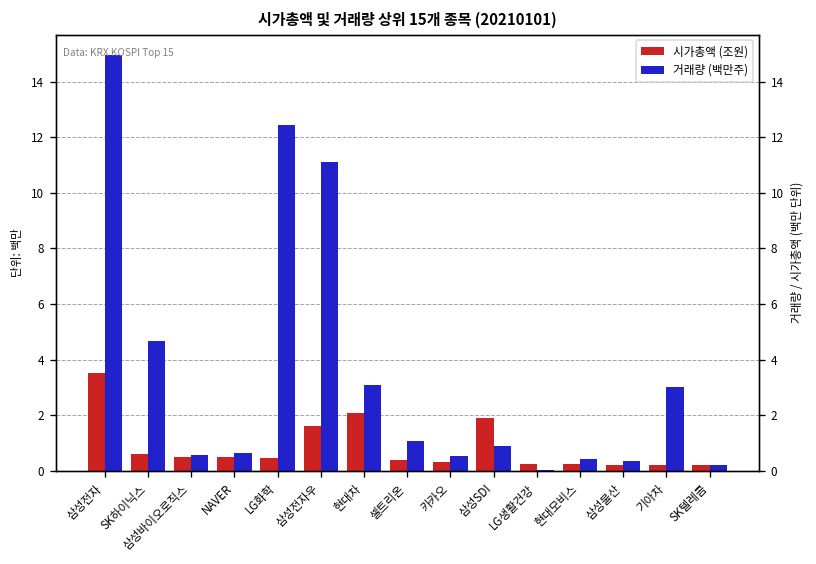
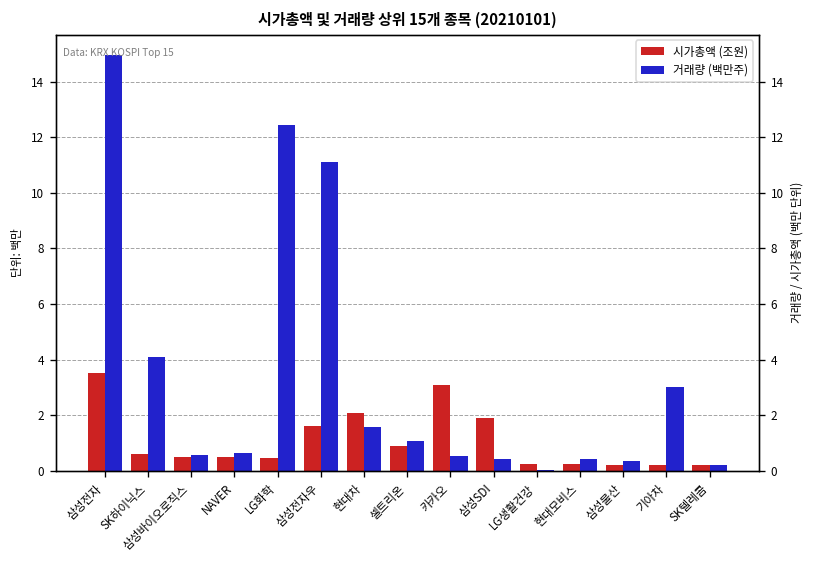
거래량 (백만주), SK하이닉스: 4.7 -> 4.1
거래량 (백만주), 현대차: 3.1 -> 1.6
시가총액 (조원), 셀트리온: 0.4 -> 0.9
시가총액 (조원), 카카오: 0.3 -> 3.1
거래량 (백만주), 삼성SDI: 0.9 -> 0.4
